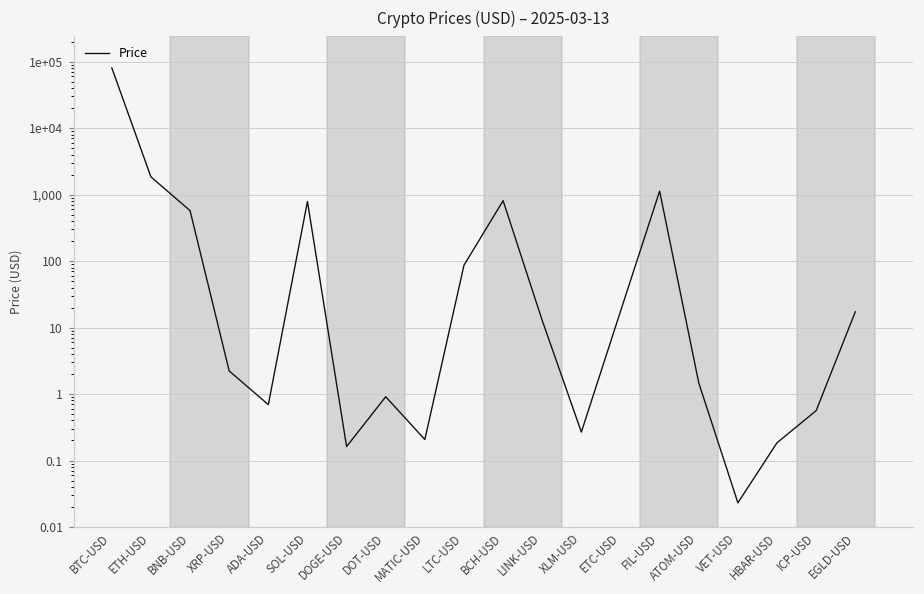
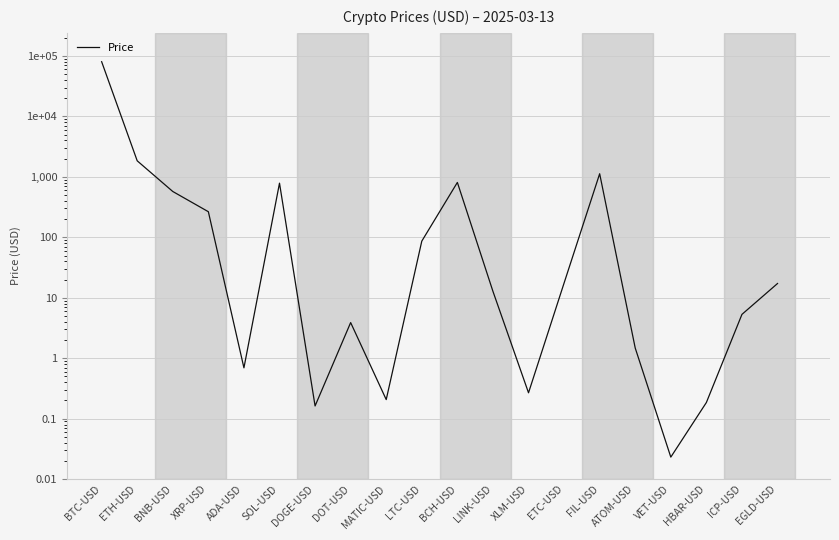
XRP-USD: 2.2 -> 300
DOT-USD: 0.9 -> 4
ICP-USD: 0.6 -> 5
